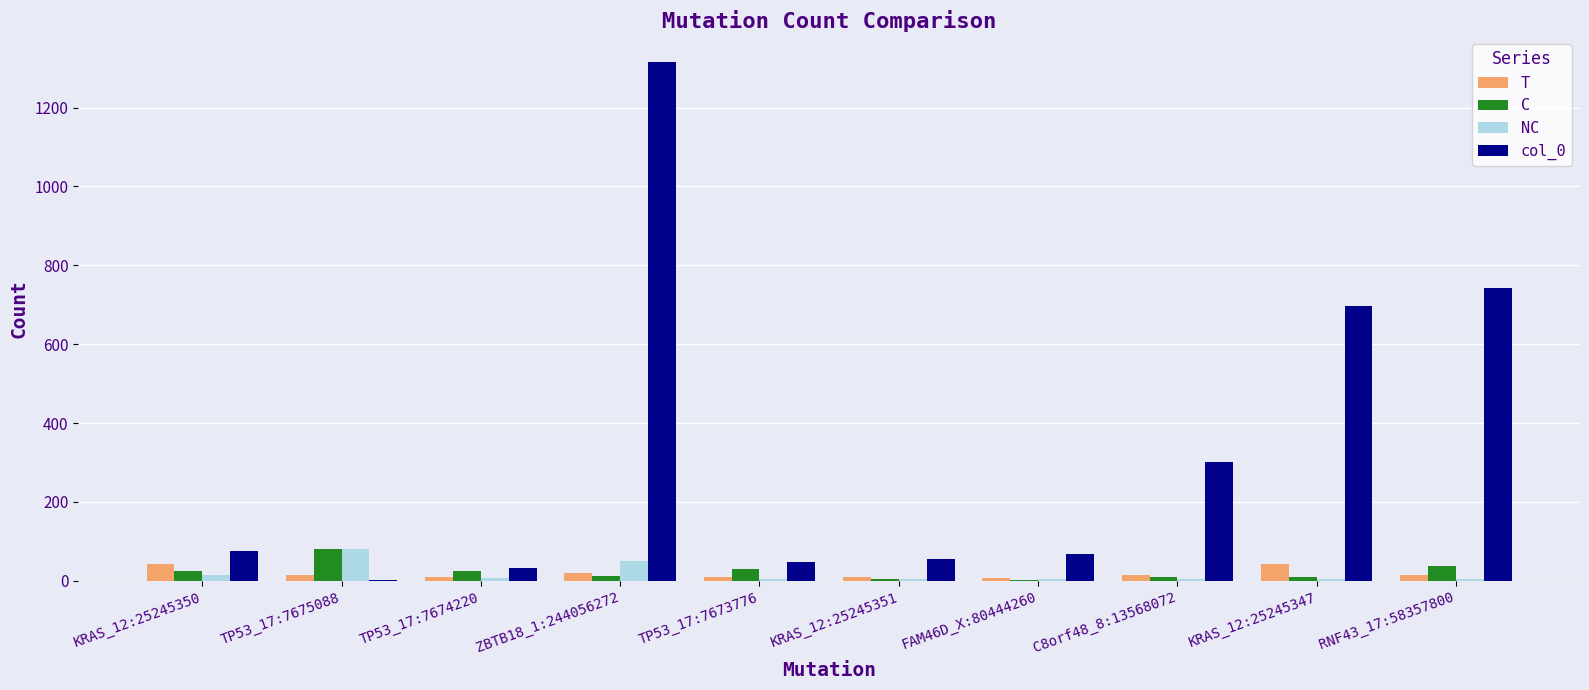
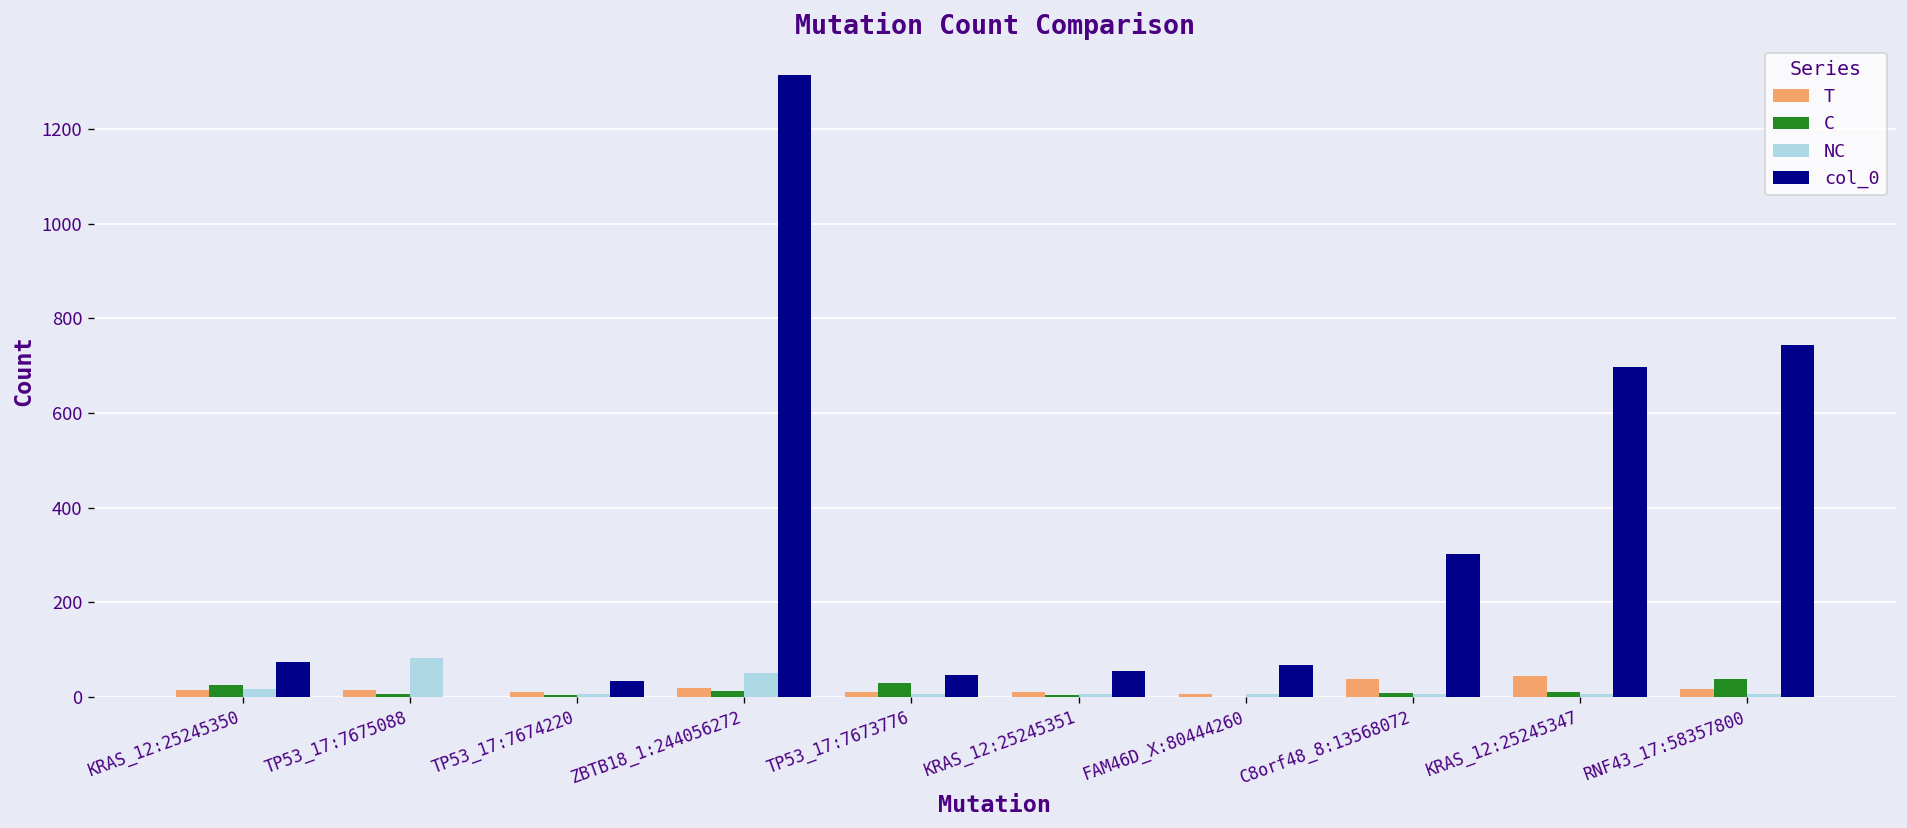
T, KRAS_12:25245350: 40 -> 10
C, TP53_17:7675088: 80 -> 10
C, TP53_17:7674220: 30 -> 0
T, C8orf48_8:13568072: 20 -> 40
